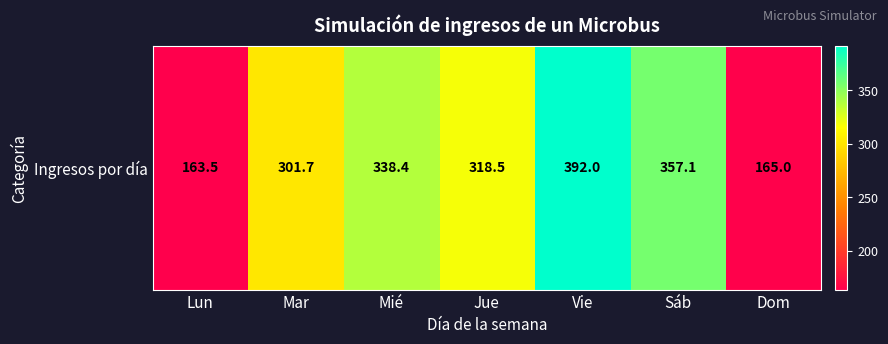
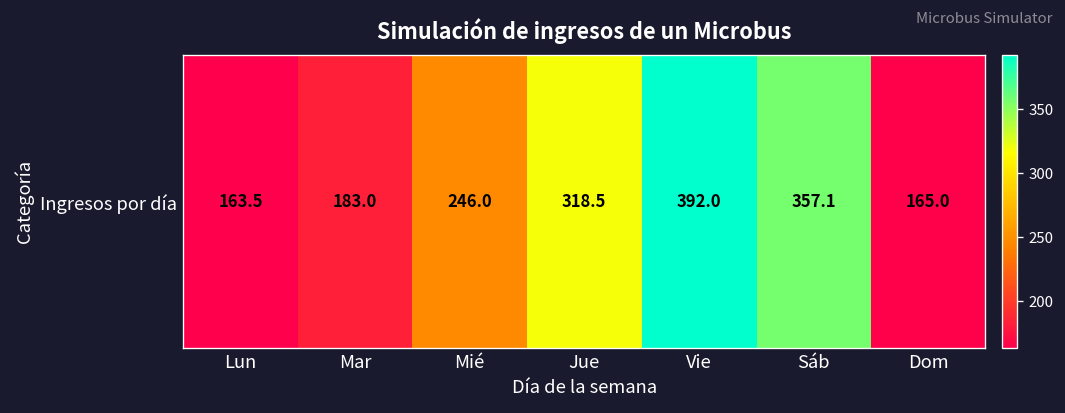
Ingresos por día, Mar: 301.7 -> 183.0
Ingresos por día, Mié: 338.4 -> 246.0
